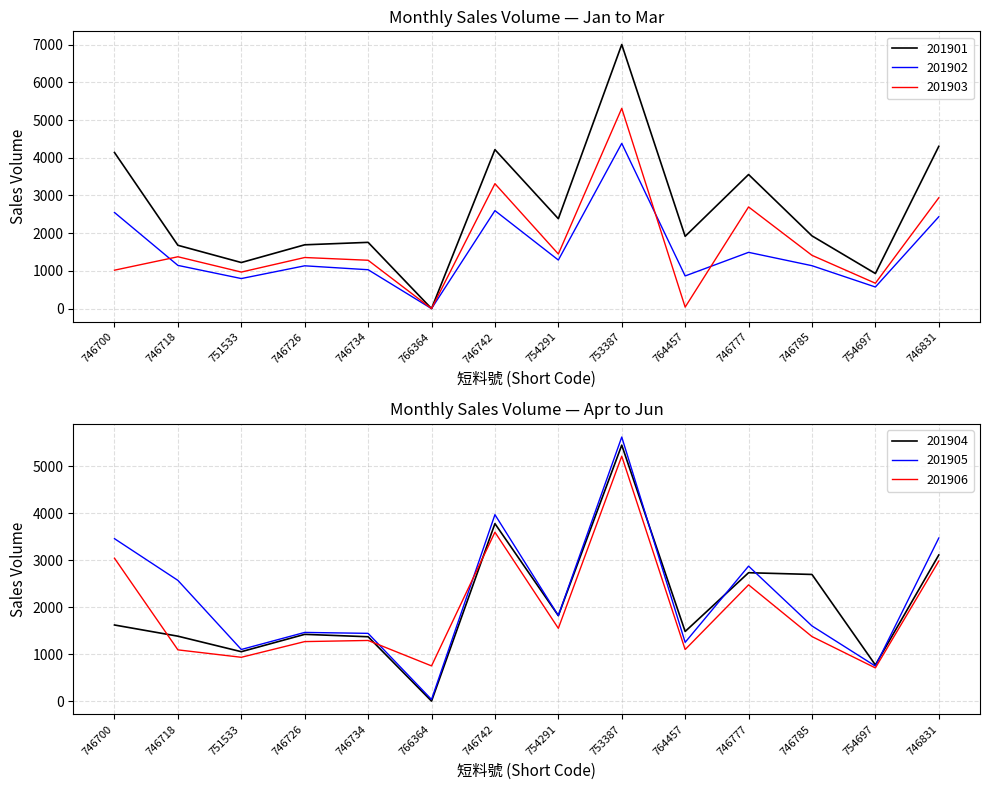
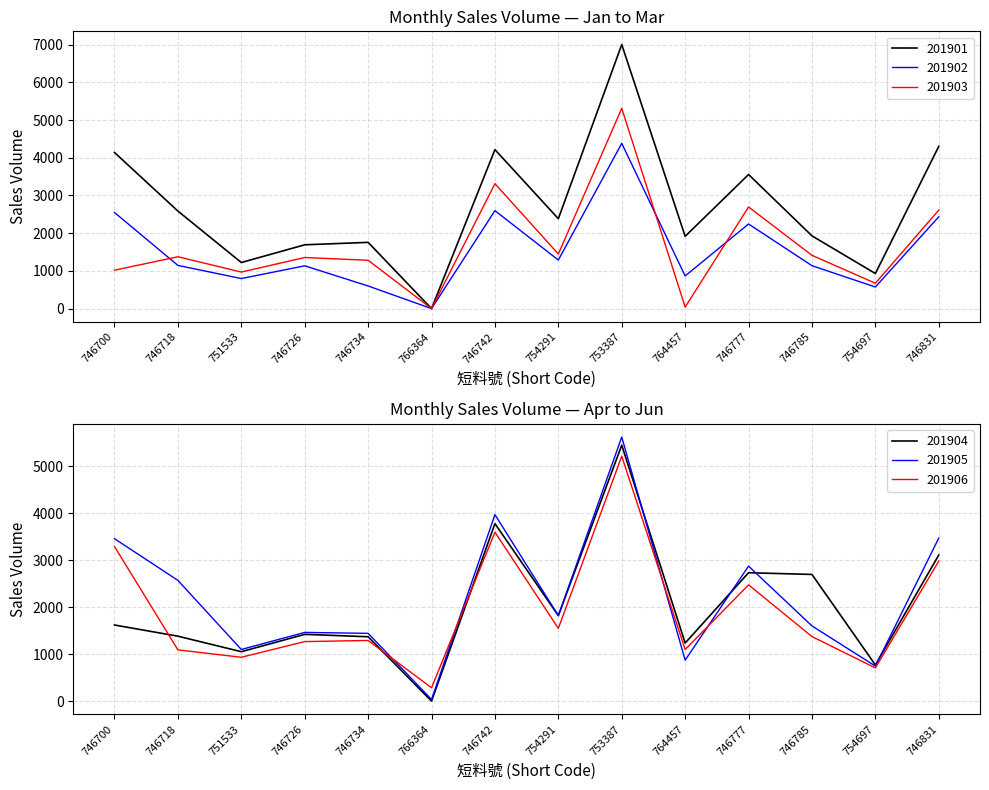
Monthly Sales Volume — Jan to Mar, 201901, 746718: 1700 -> 2600
Monthly Sales Volume — Jan to Mar, 201902, 746734: 1000 -> 600
Monthly Sales Volume — Jan to Mar, 201902, 746777: 1500 -> 2200
Monthly Sales Volume — Jan to Mar, 201903, 746831: 2900 -> 2600
Monthly Sales Volume — Apr to Jun, 201906, 746700: 3000 -> 3300
Monthly Sales Volume — Apr to Jun, 201906, 766364: 700 -> 300
Monthly Sales Volume — Apr to Jun, 201904, 764457: 1500 -> 1200
Monthly Sales Volume — Apr to Jun, 201905, 764457: 1300 -> 900
